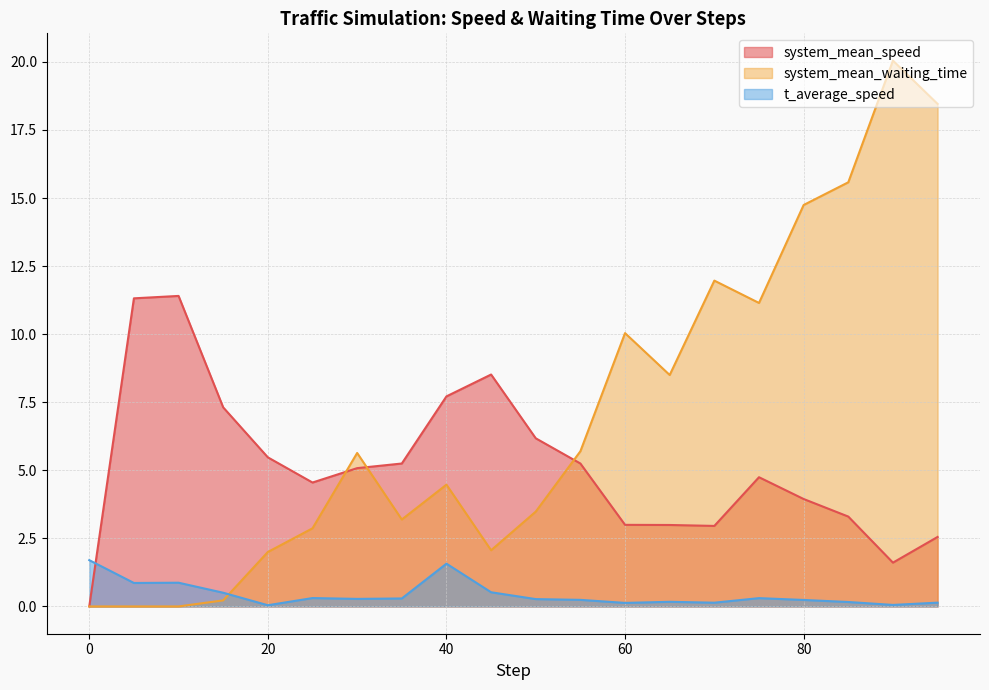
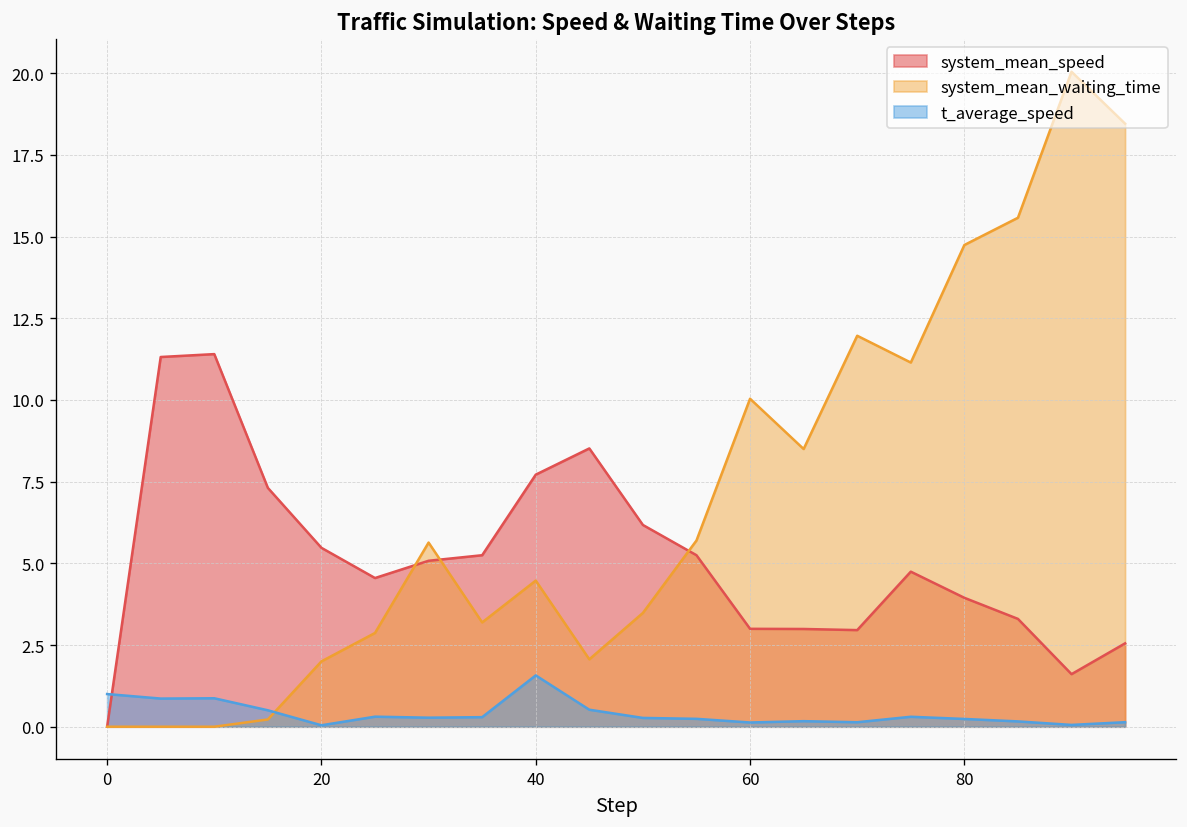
t_average_speed, 0: 1.7 -> 1.0
